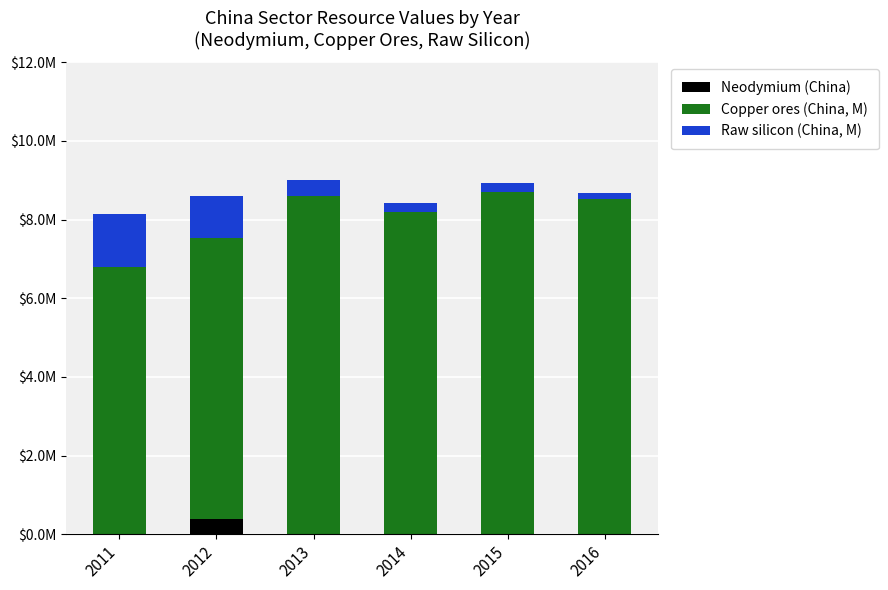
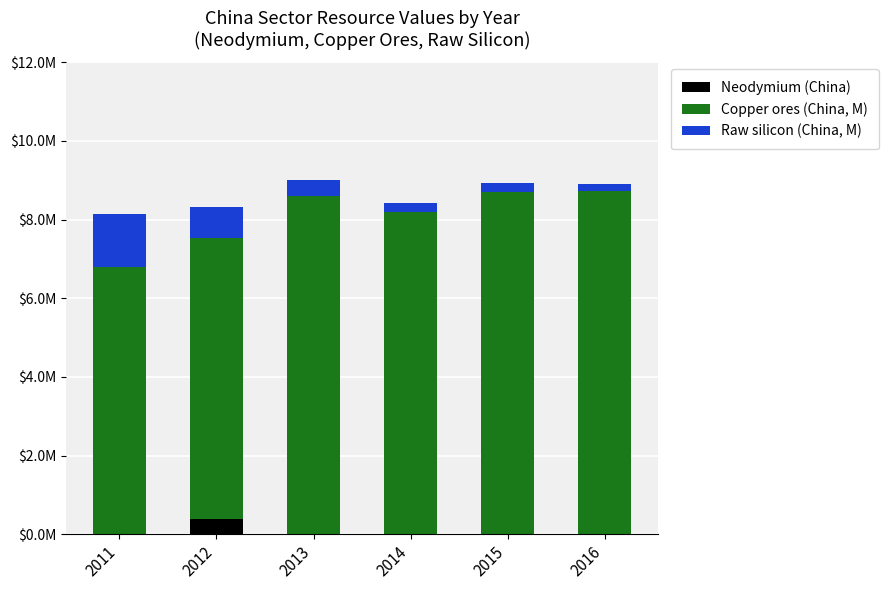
Raw silicon (China, M), 2012: $1100000 -> $800000
Copper ores (China, M), 2016: $8500000 -> $8700000
